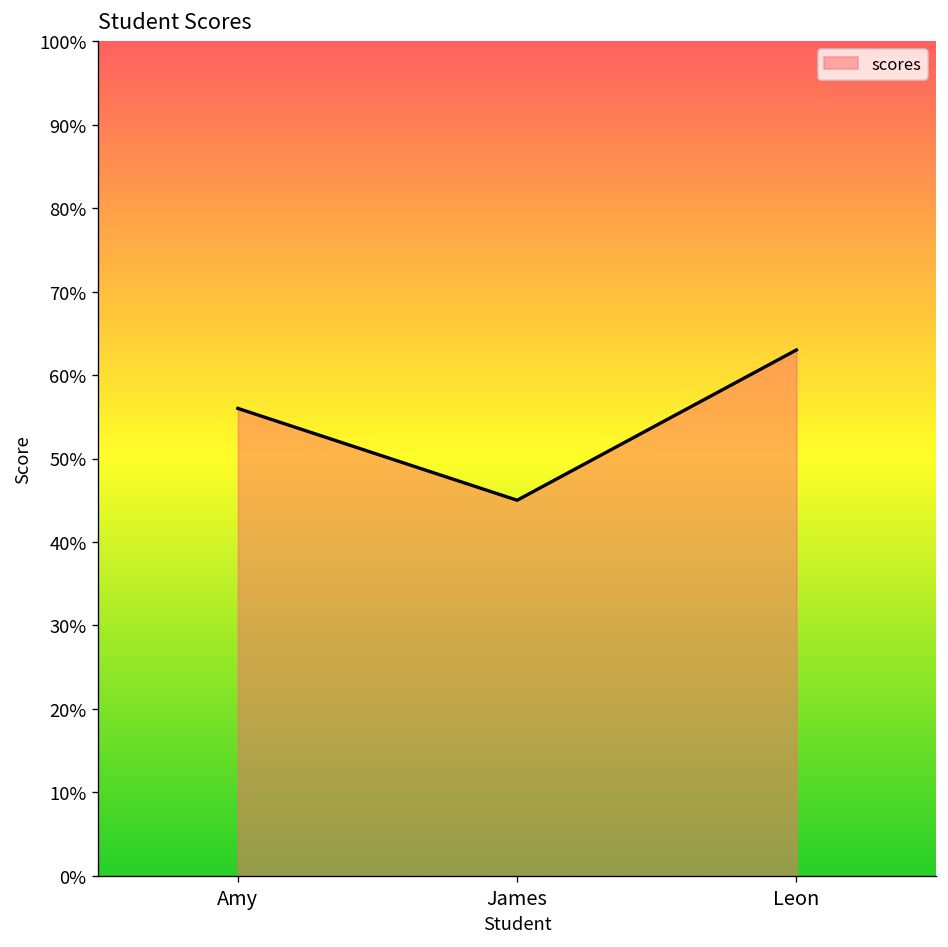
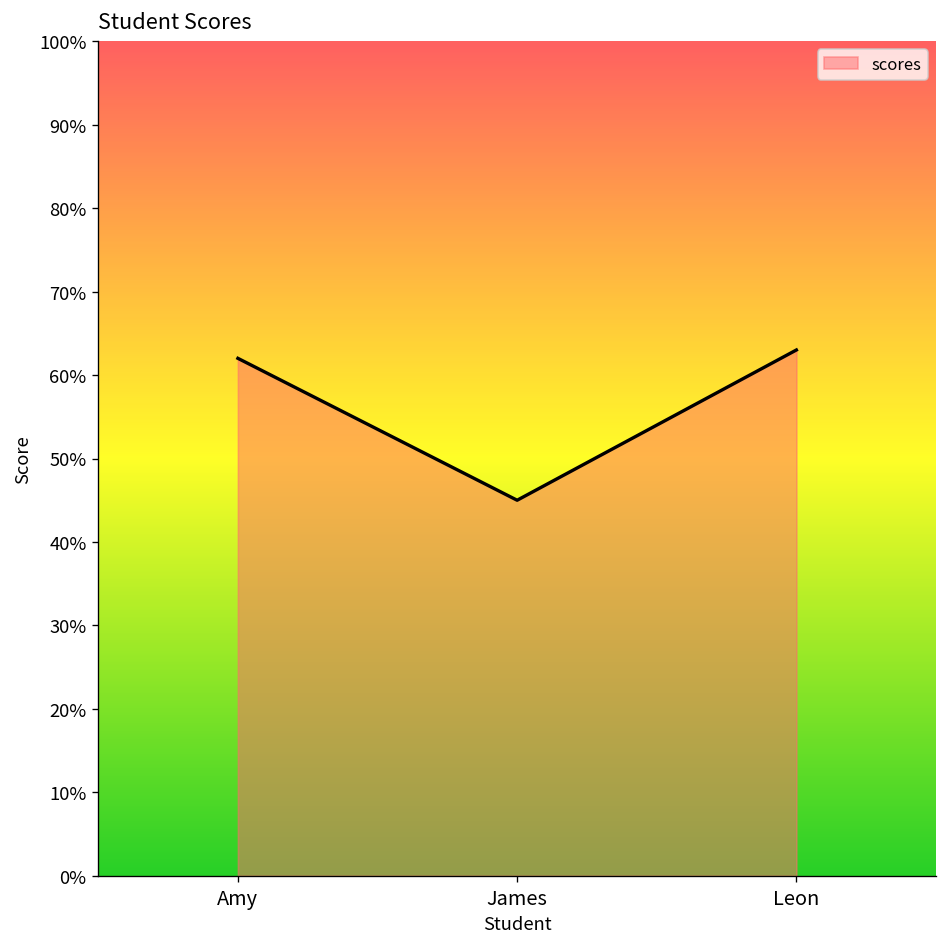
Amy: 56% -> 62%
